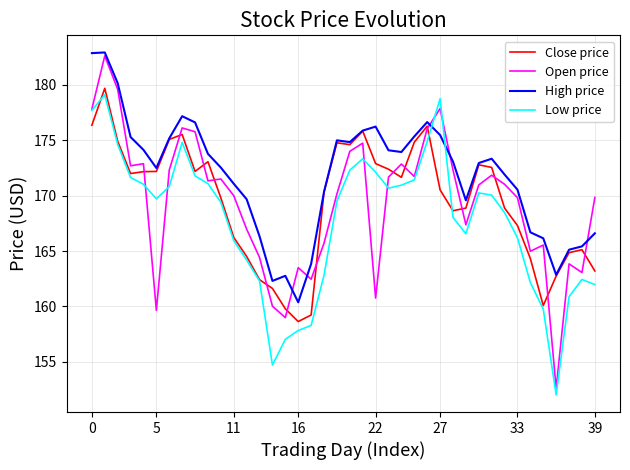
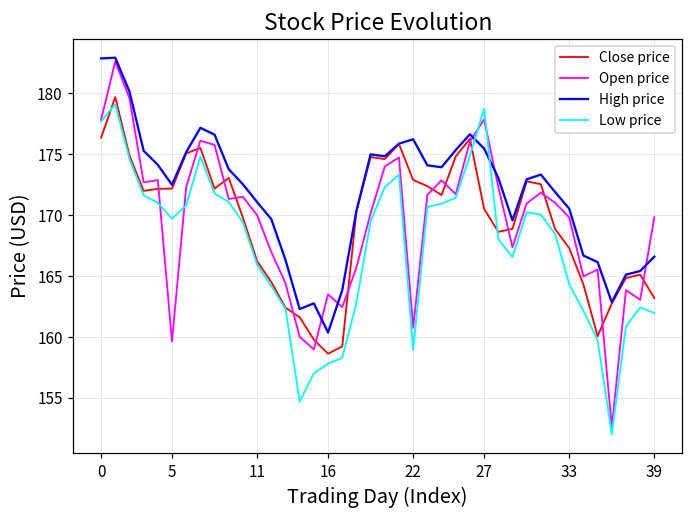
Low price, 22: 172.1 -> 158.9
Low price, 33: 166.2 -> 164.3
